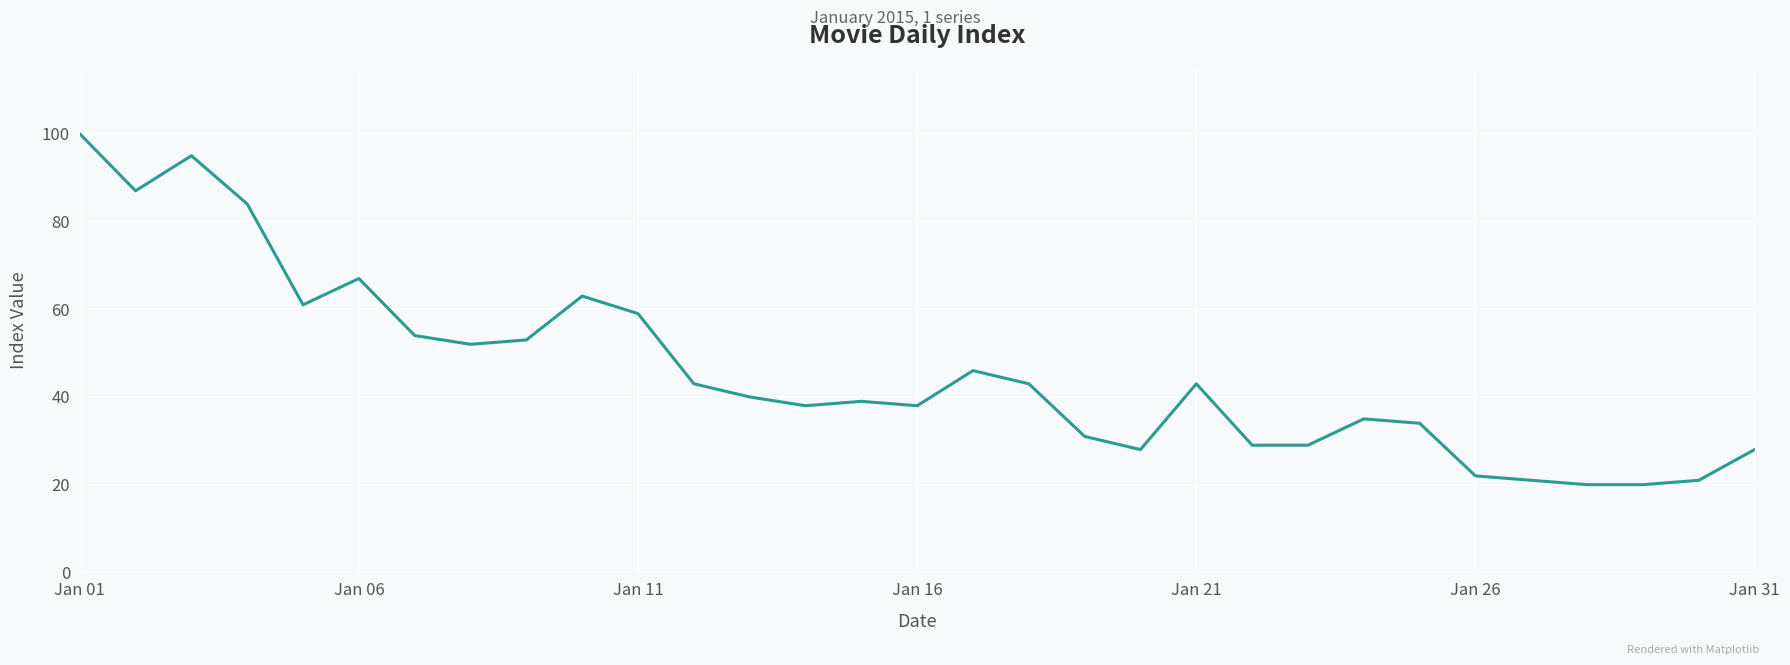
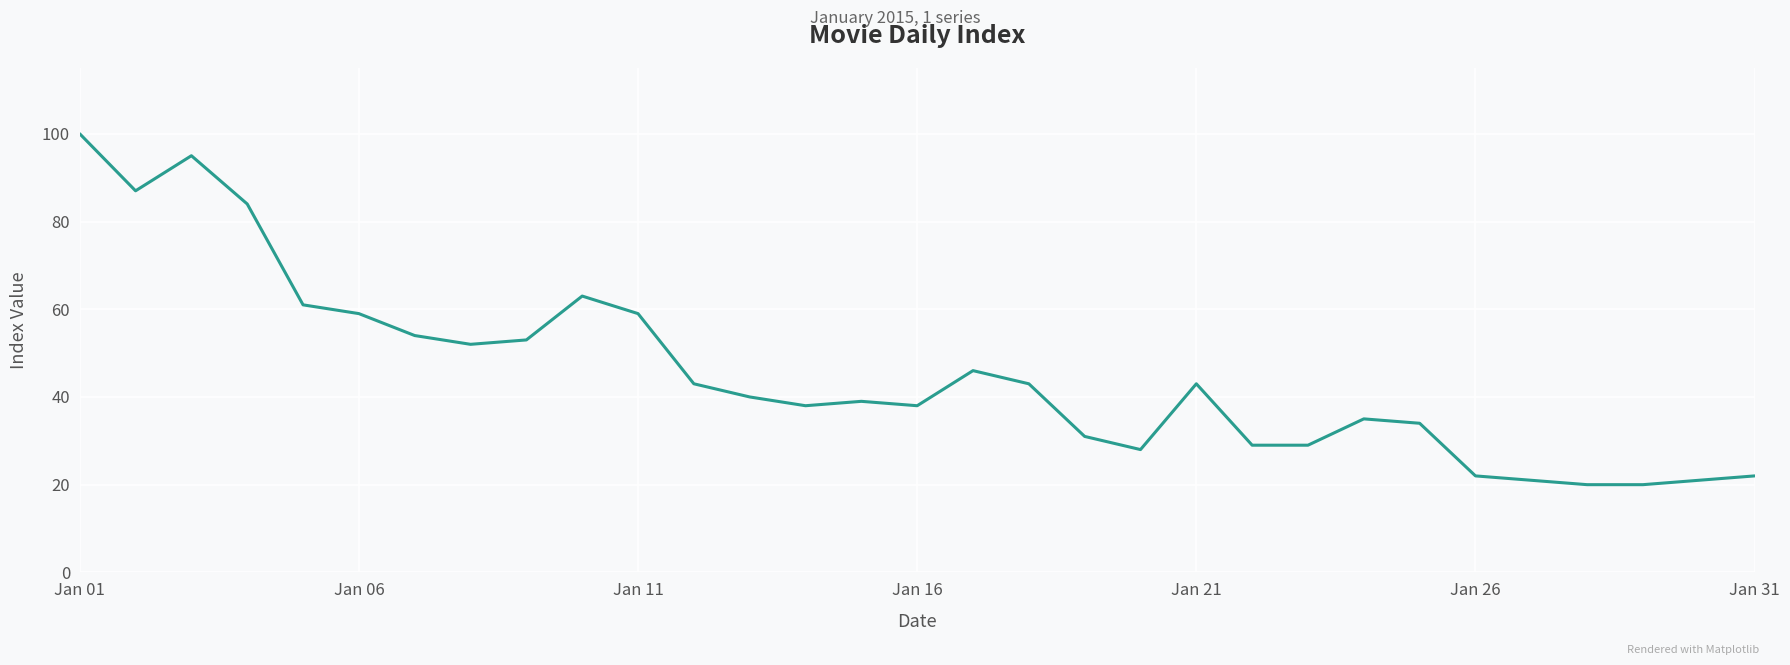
Jan 06: 67 -> 59
Jan 31: 28 -> 22
